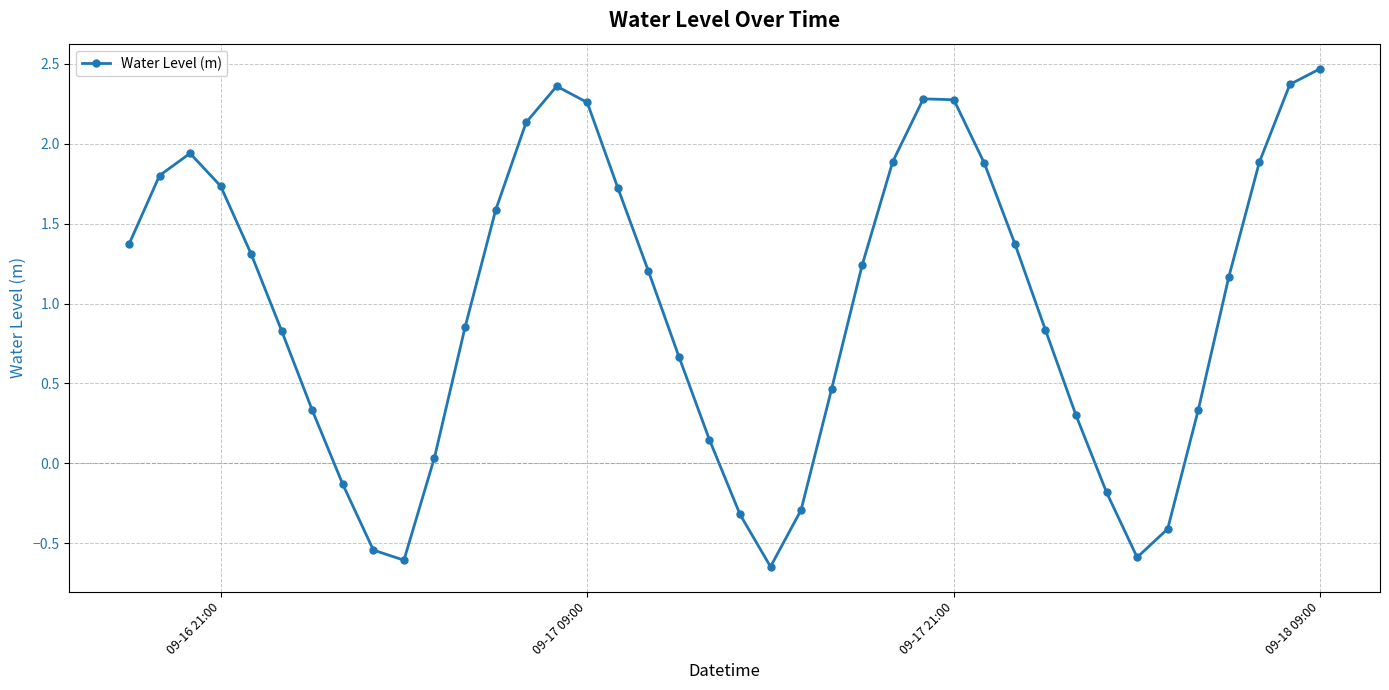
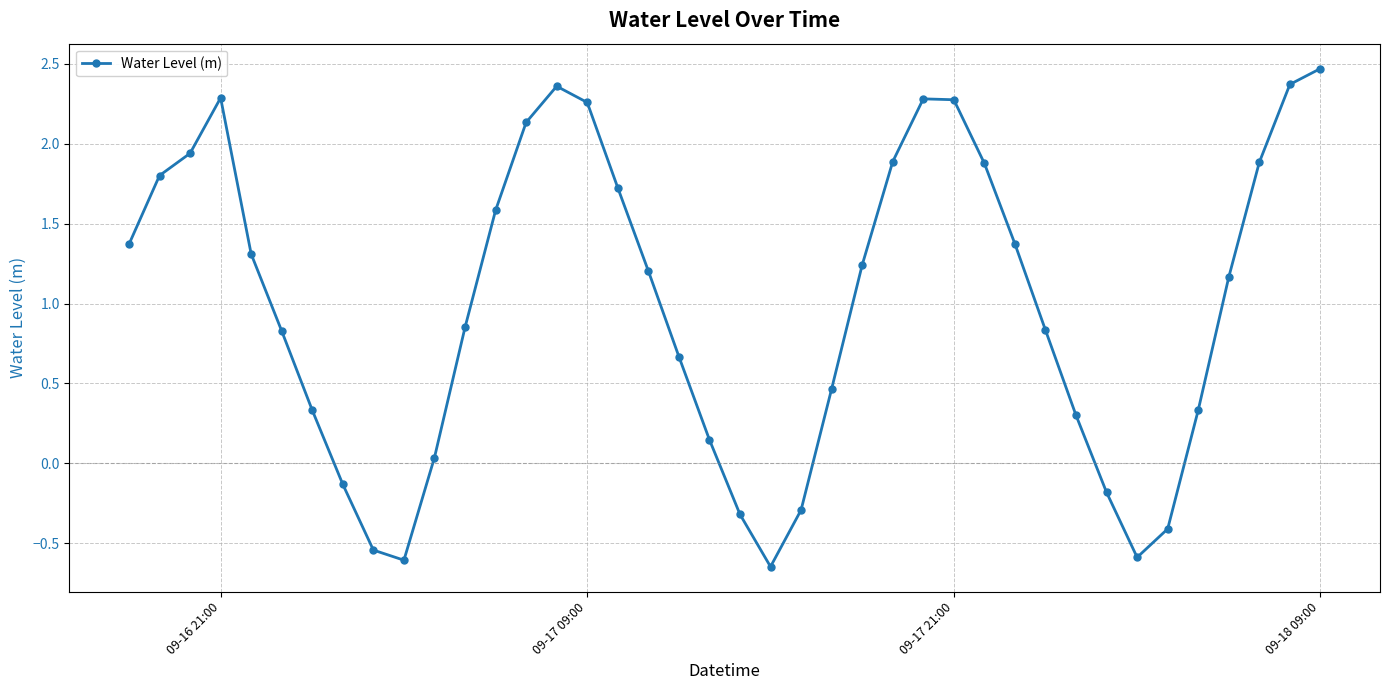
09-16 21:00: 1.74 -> 2.29
